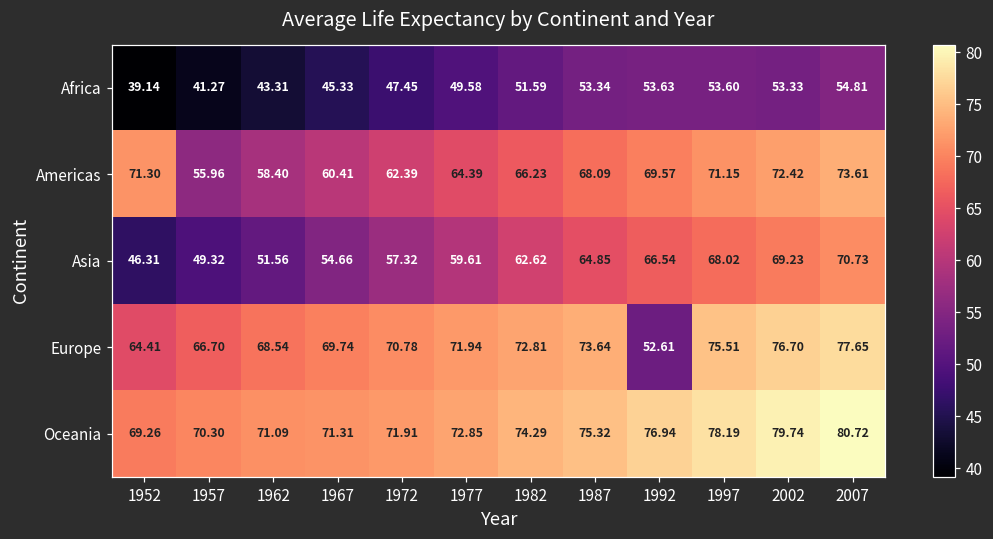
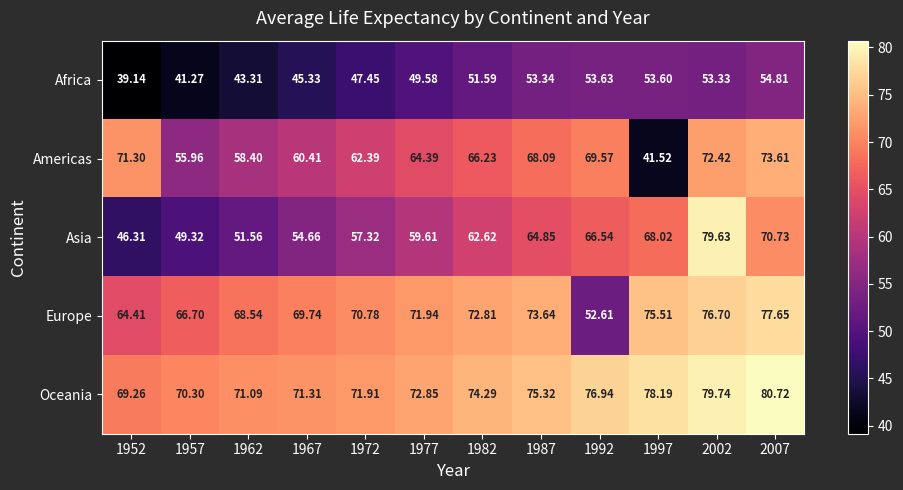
Americas, 1997: 71.15 -> 41.52
Asia, 2002: 69.23 -> 79.63
